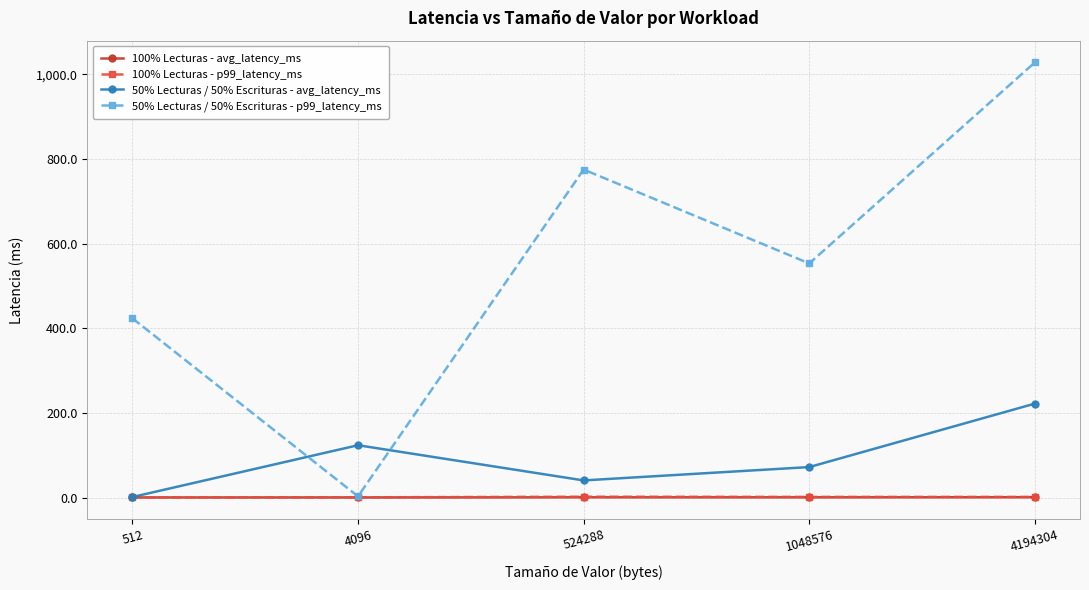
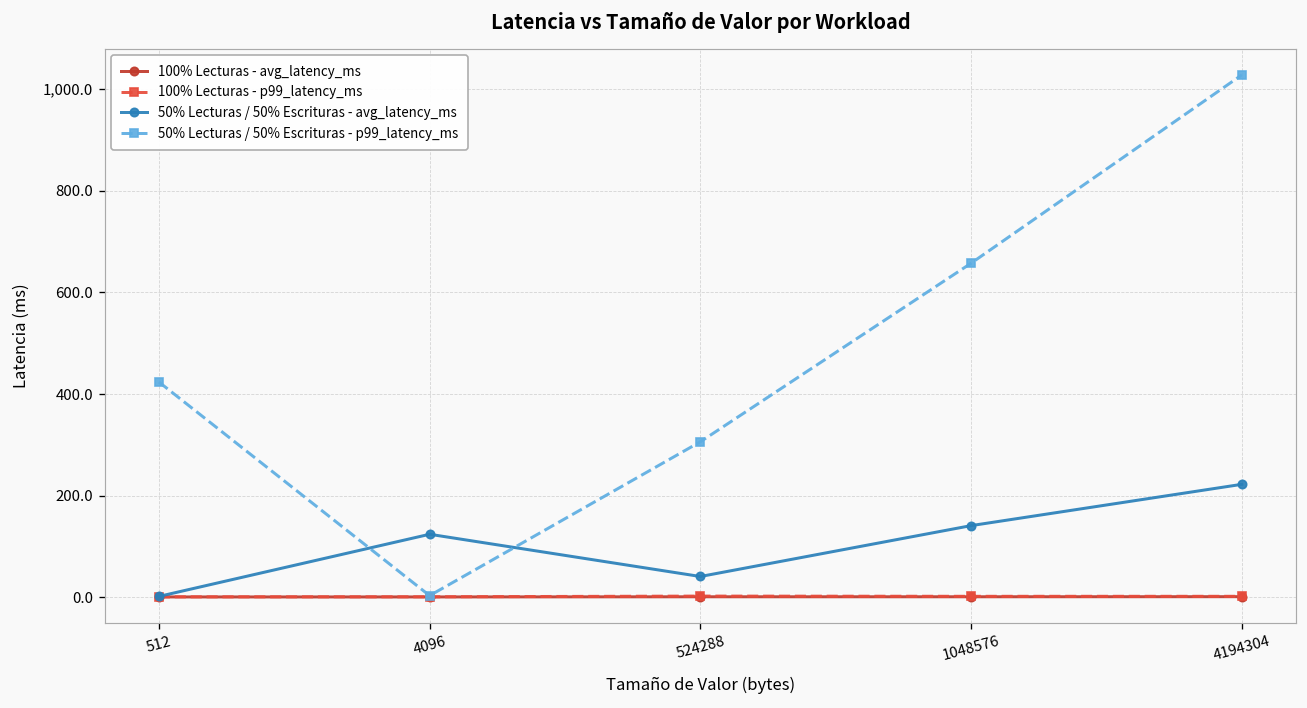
50% Lecturas / 50% Escrituras - p99_latency_ms, 524288: 770 -> 310
50% Lecturas / 50% Escrituras - avg_latency_ms, 1048576: 70 -> 140
50% Lecturas / 50% Escrituras - p99_latency_ms, 1048576: 550 -> 660
